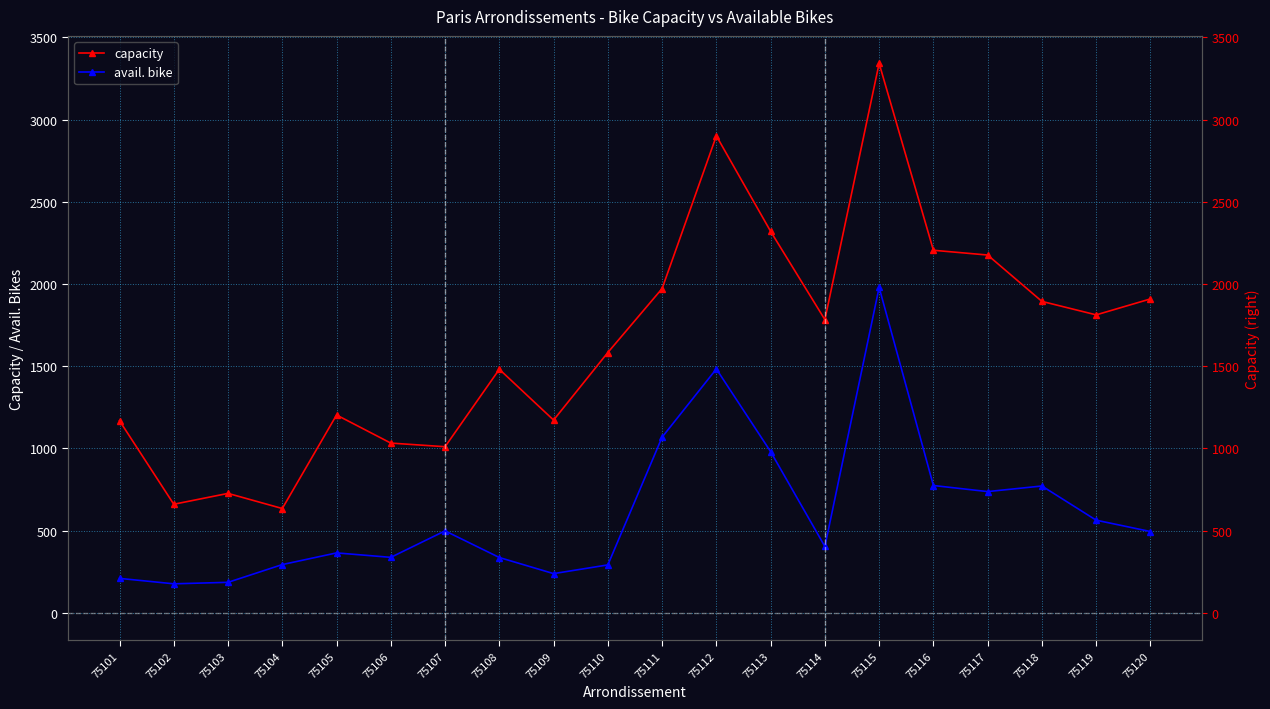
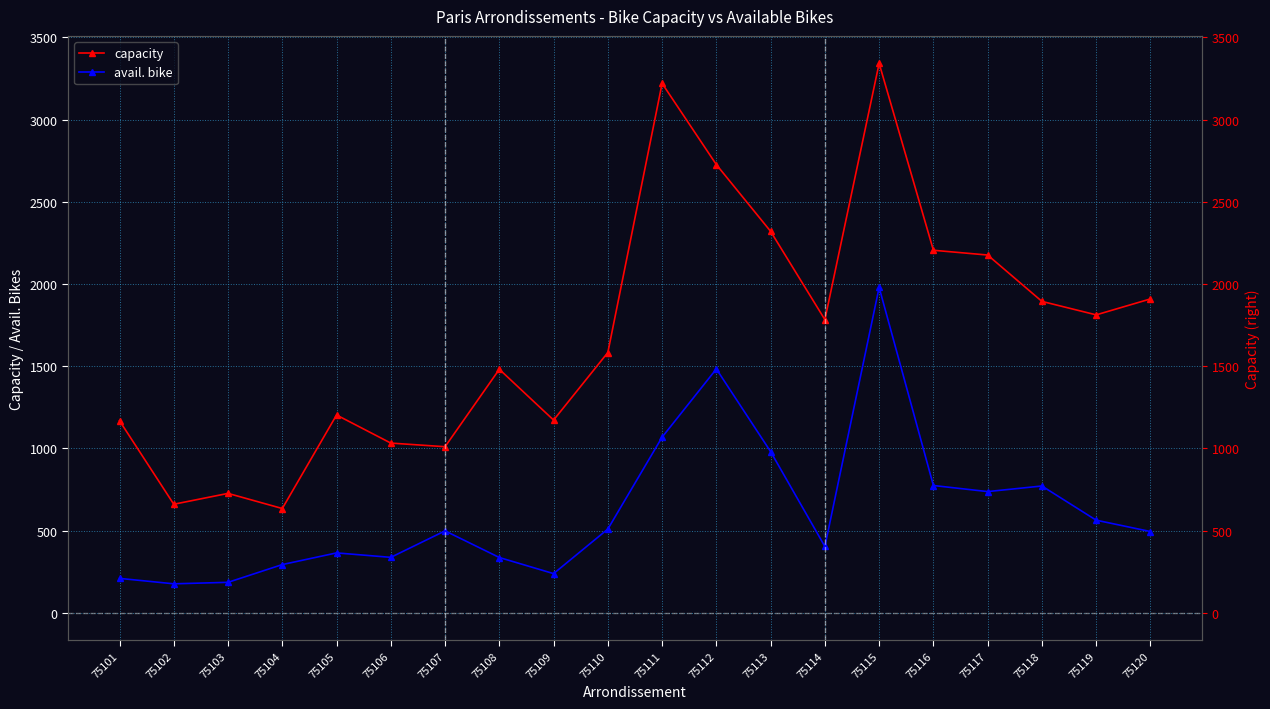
avail. bike, 75110: 290 -> 510
capacity, 75111: 1970 -> 3220
capacity, 75112: 2900 -> 2730
